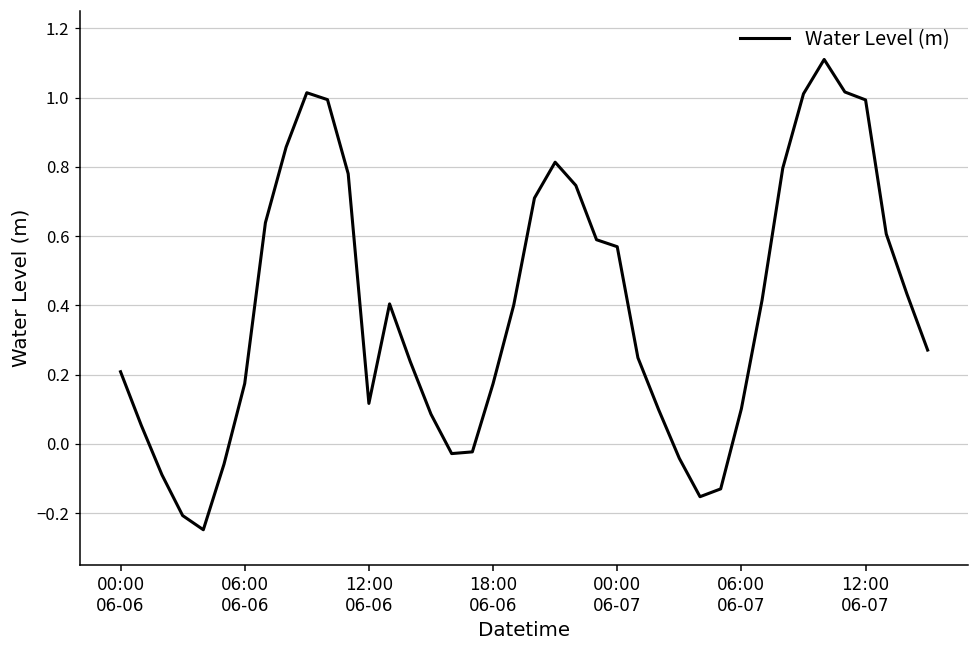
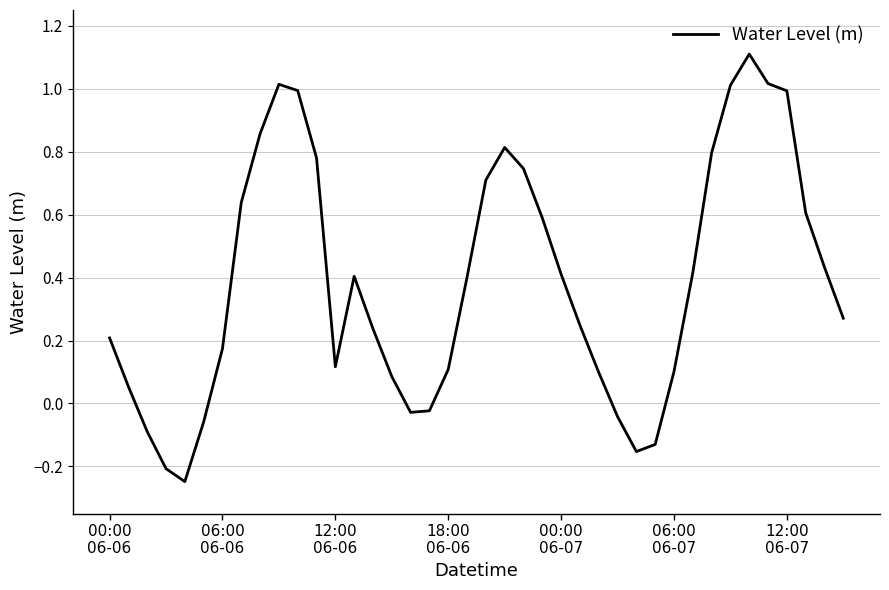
18:00 06-06: 0.17 -> 0.11
00:00 06-07: 0.57 -> 0.41
